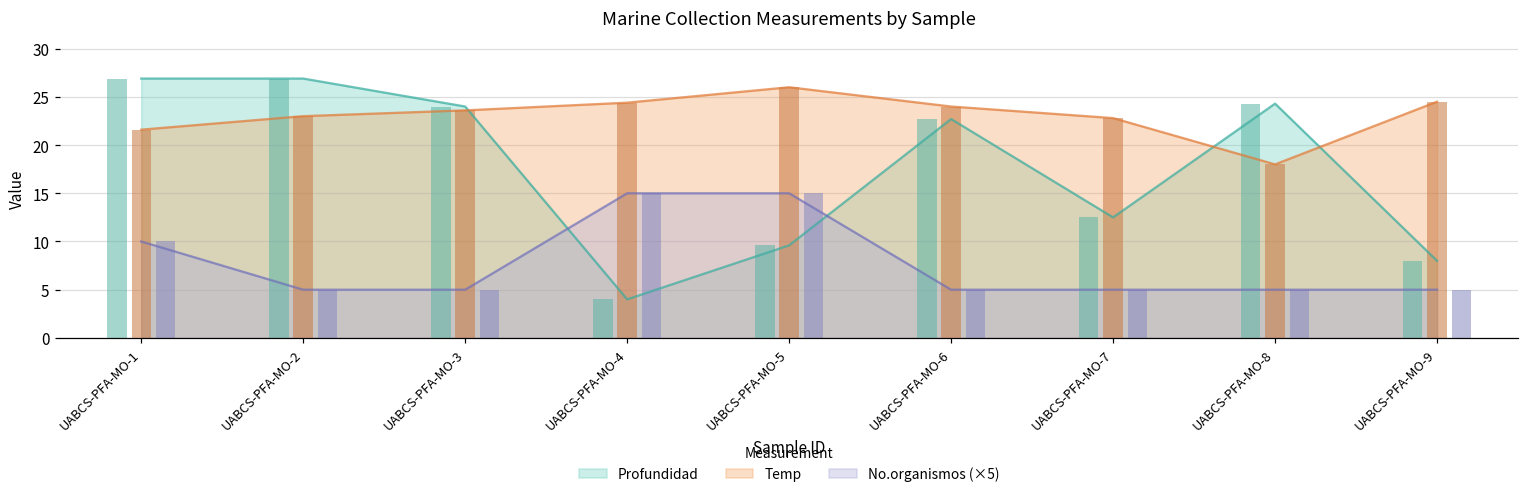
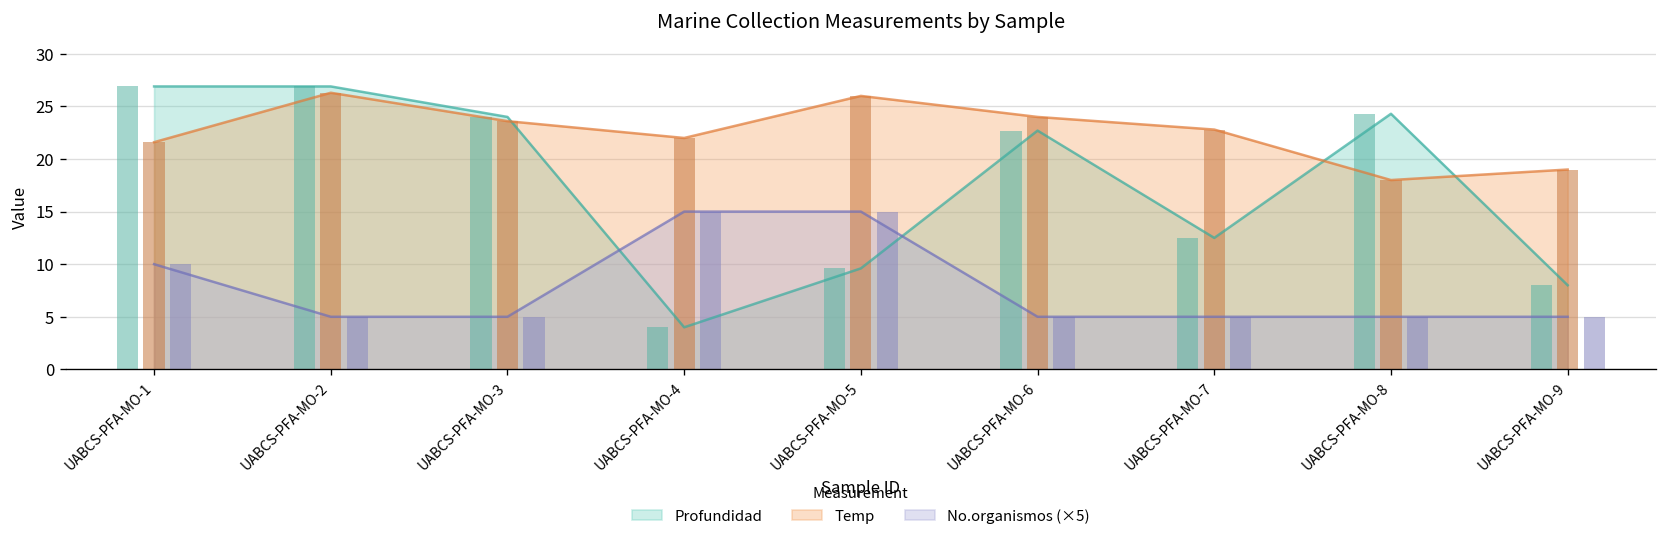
Temp, UABCS-PFA-MO-2: 23 -> 26
Temp, UABCS-PFA-MO-4: 24 -> 22
Temp, UABCS-PFA-MO-9: 25 -> 19
